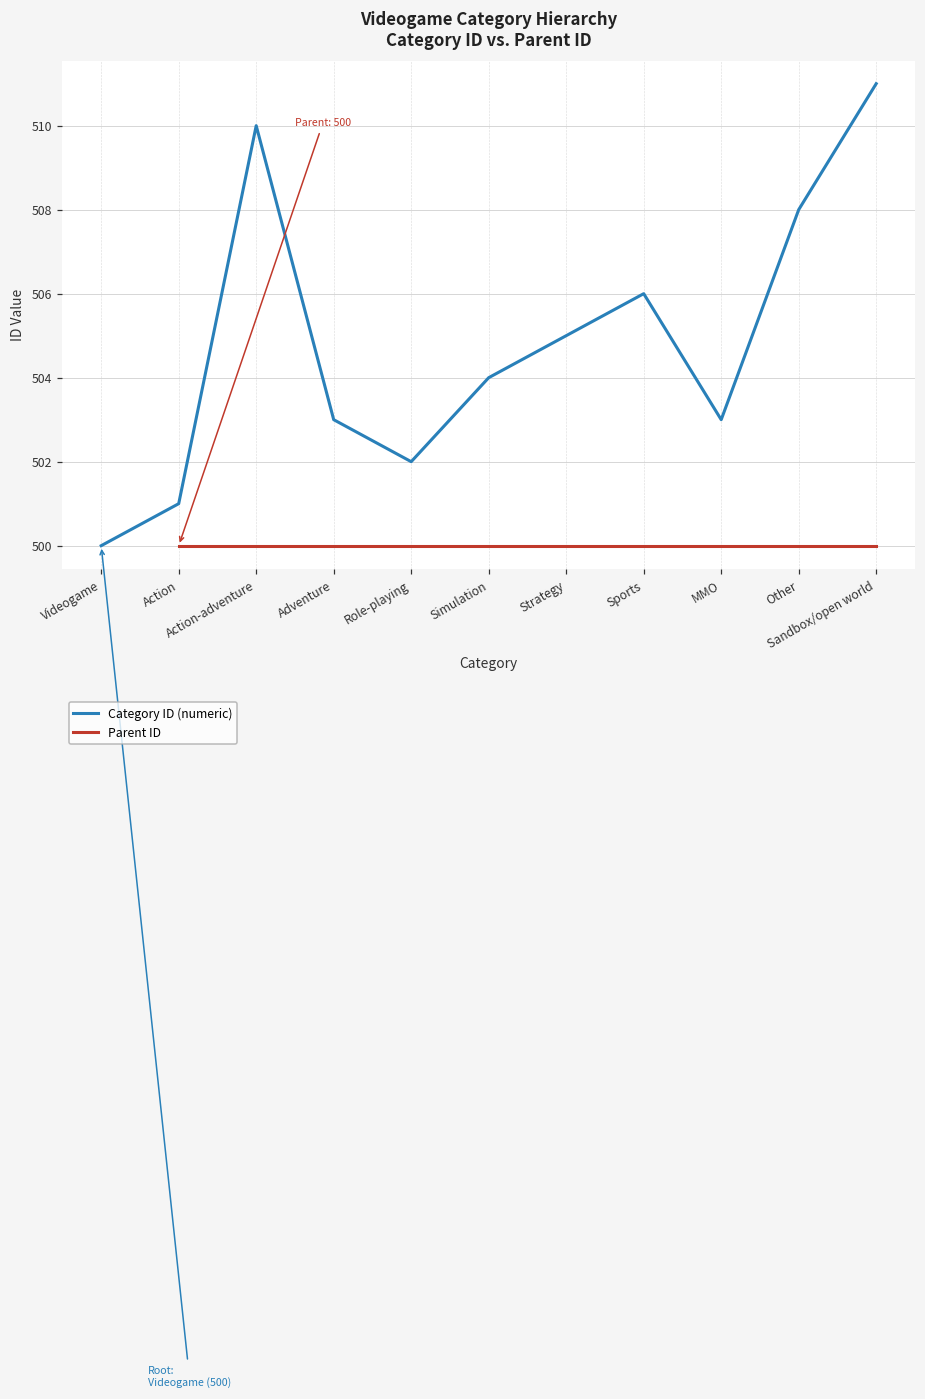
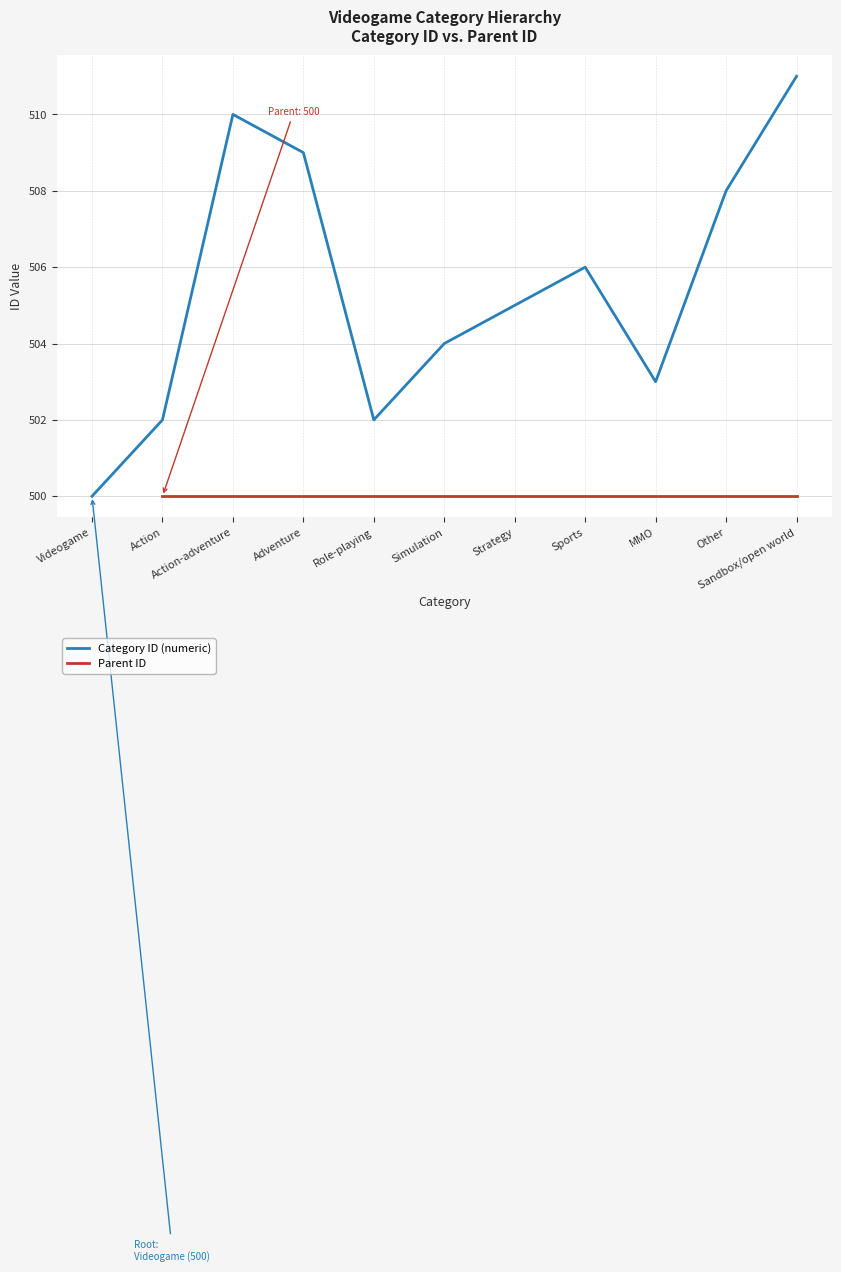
Category ID (numeric), Action: 501 -> 502
Category ID (numeric), Adventure: 503 -> 509
